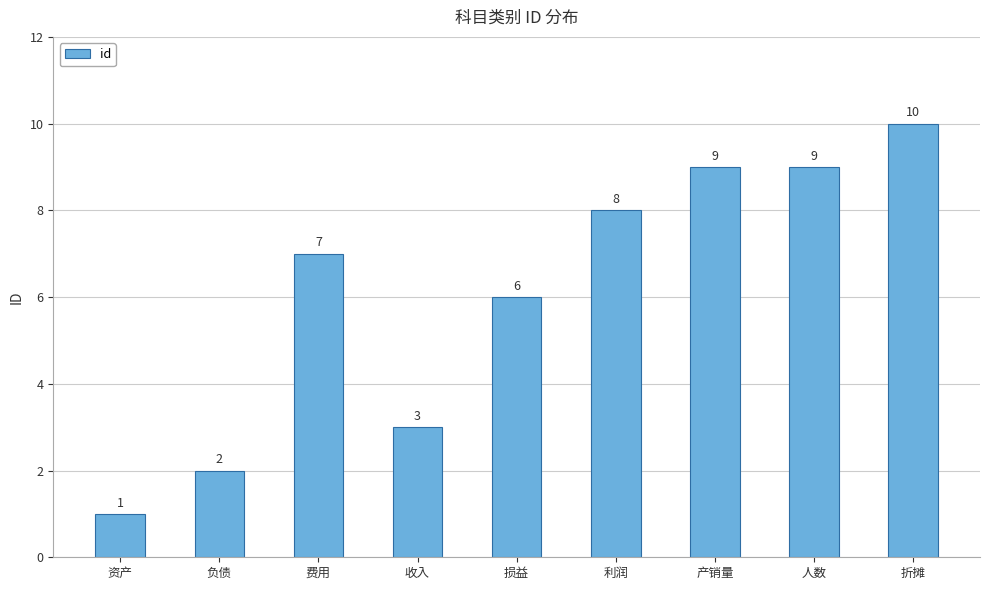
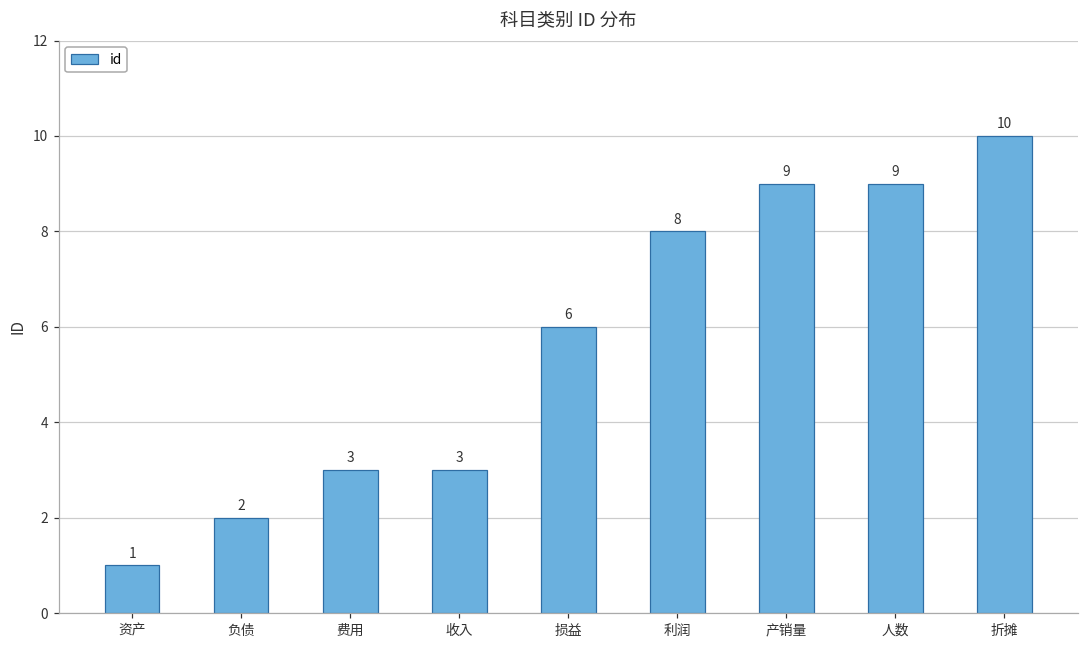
费用: 7 -> 3
